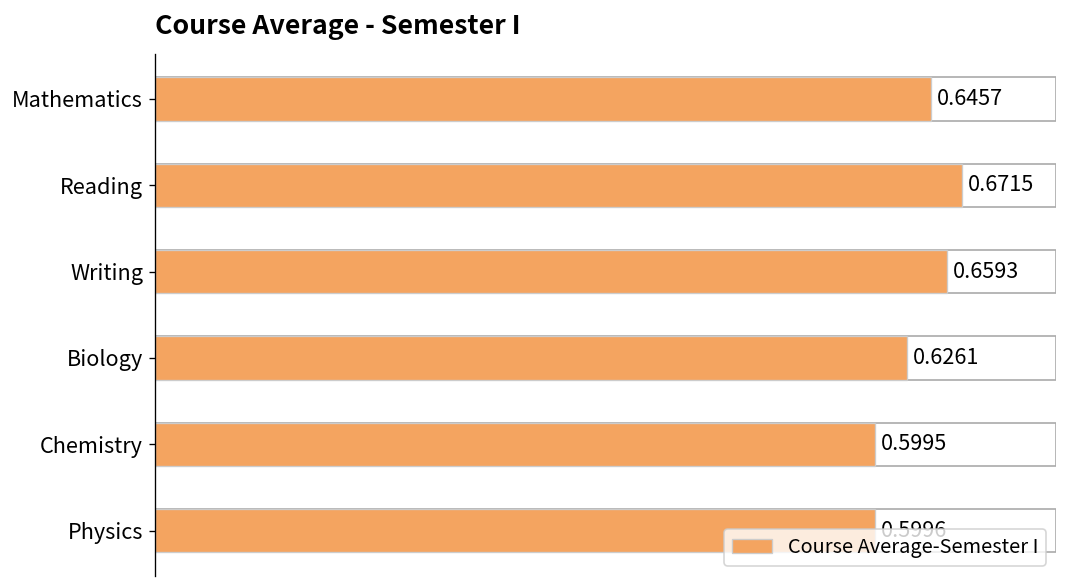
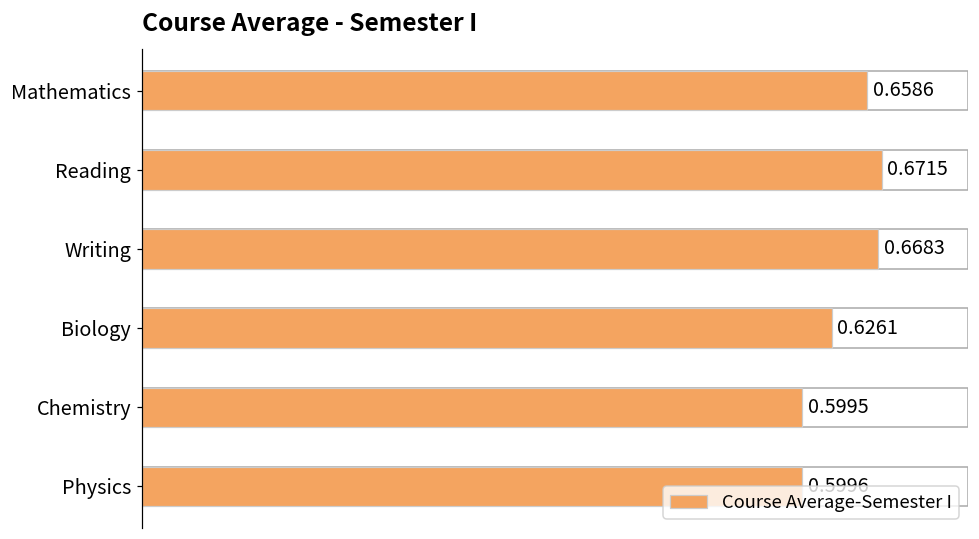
Mathematics: 0.6457 -> 0.6586
Writing: 0.6593 -> 0.6683
